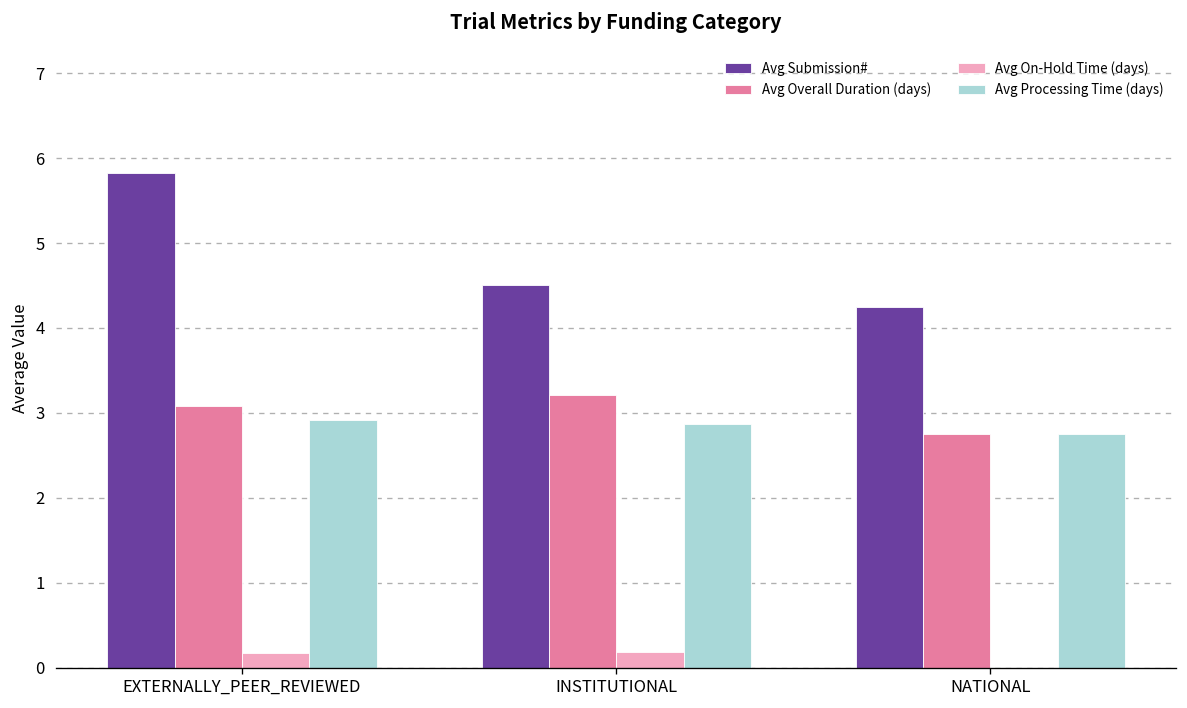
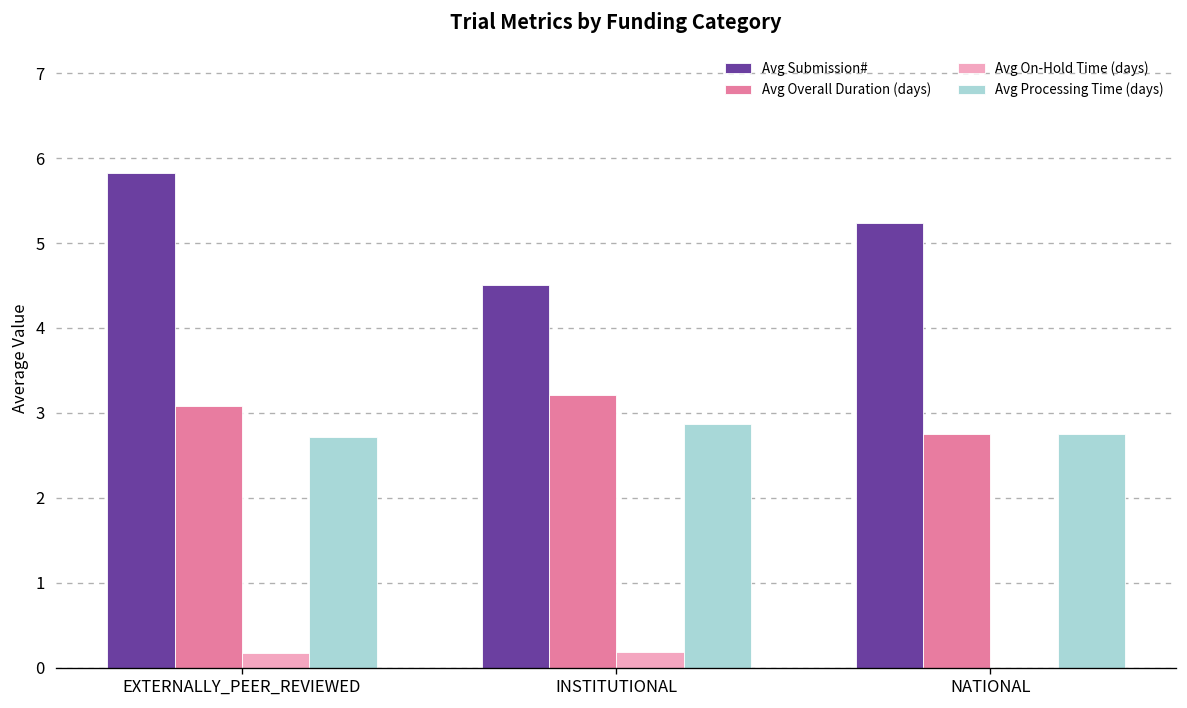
Avg Processing Time (days), EXTERNALLY_PEER_REVIEWED: 2.9 -> 2.7
Avg Submission#, NATIONAL: 4.3 -> 5.2
